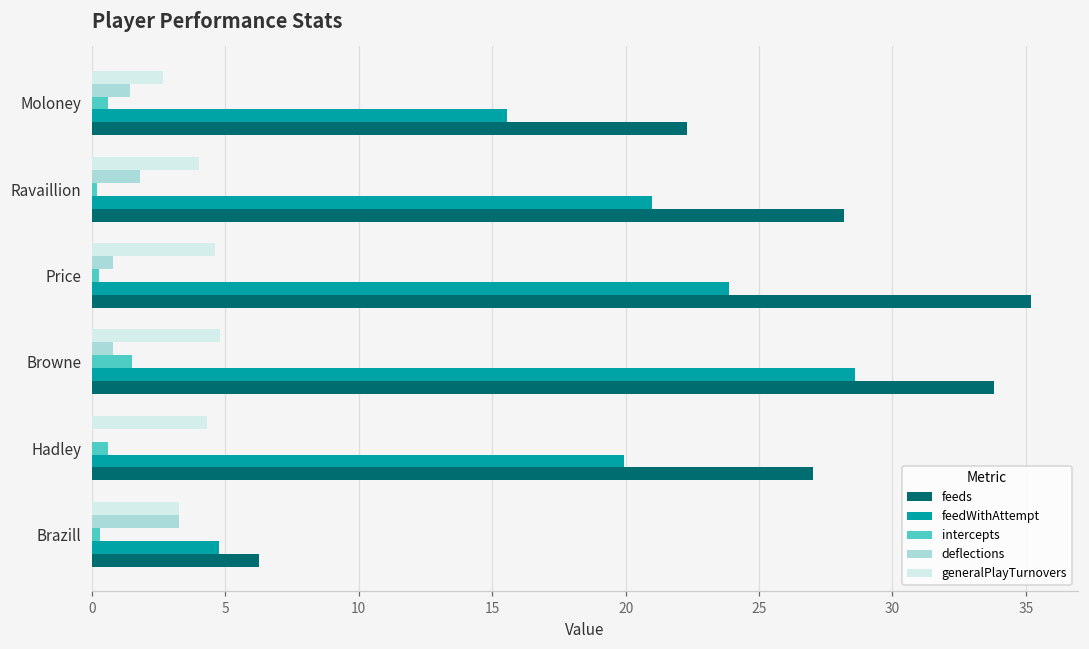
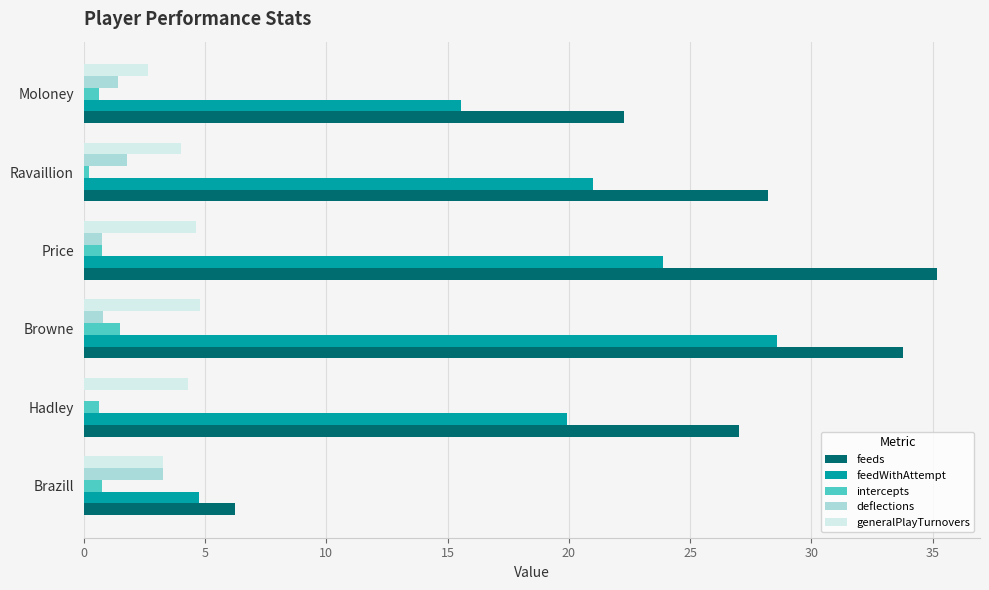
intercepts, Price: 0.2 -> 0.8
intercepts, Brazill: 0.3 -> 0.8
